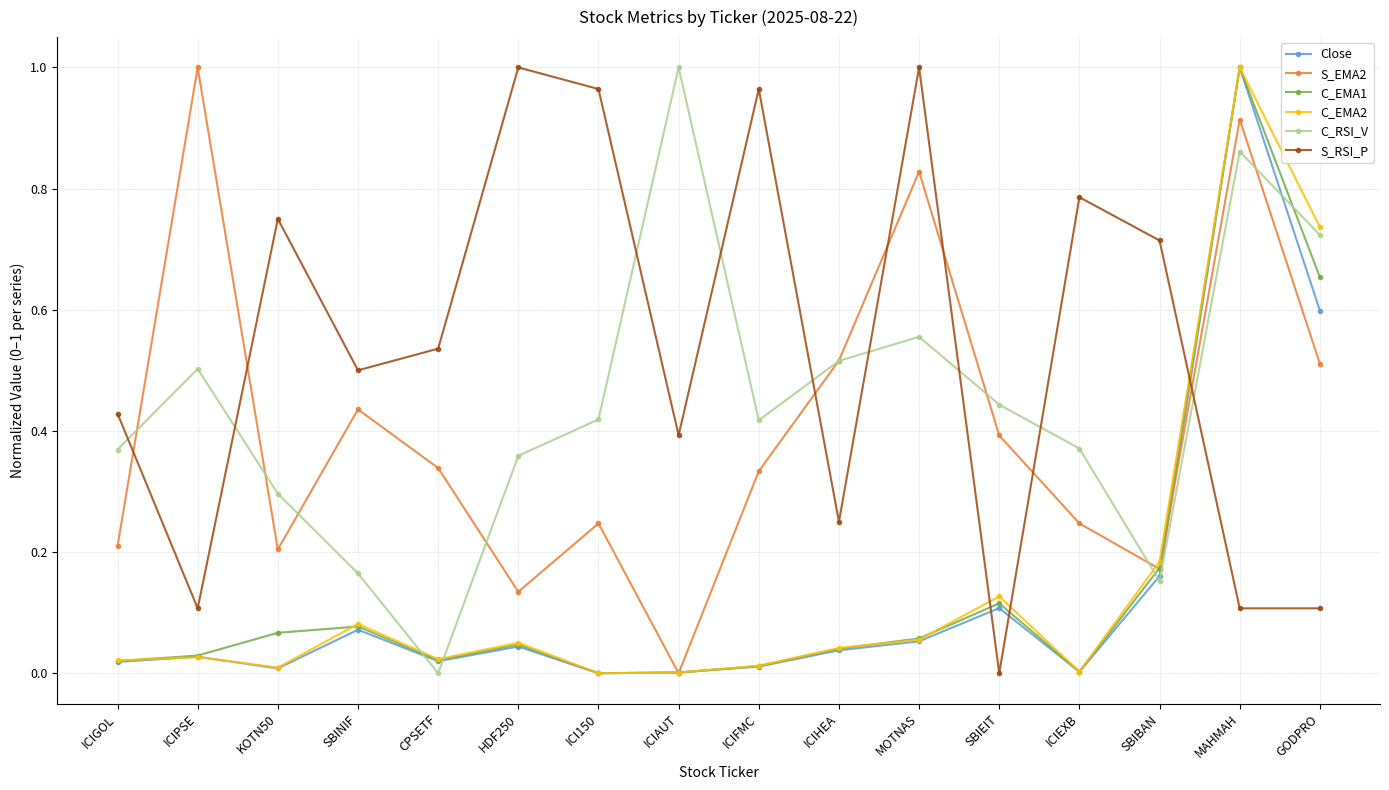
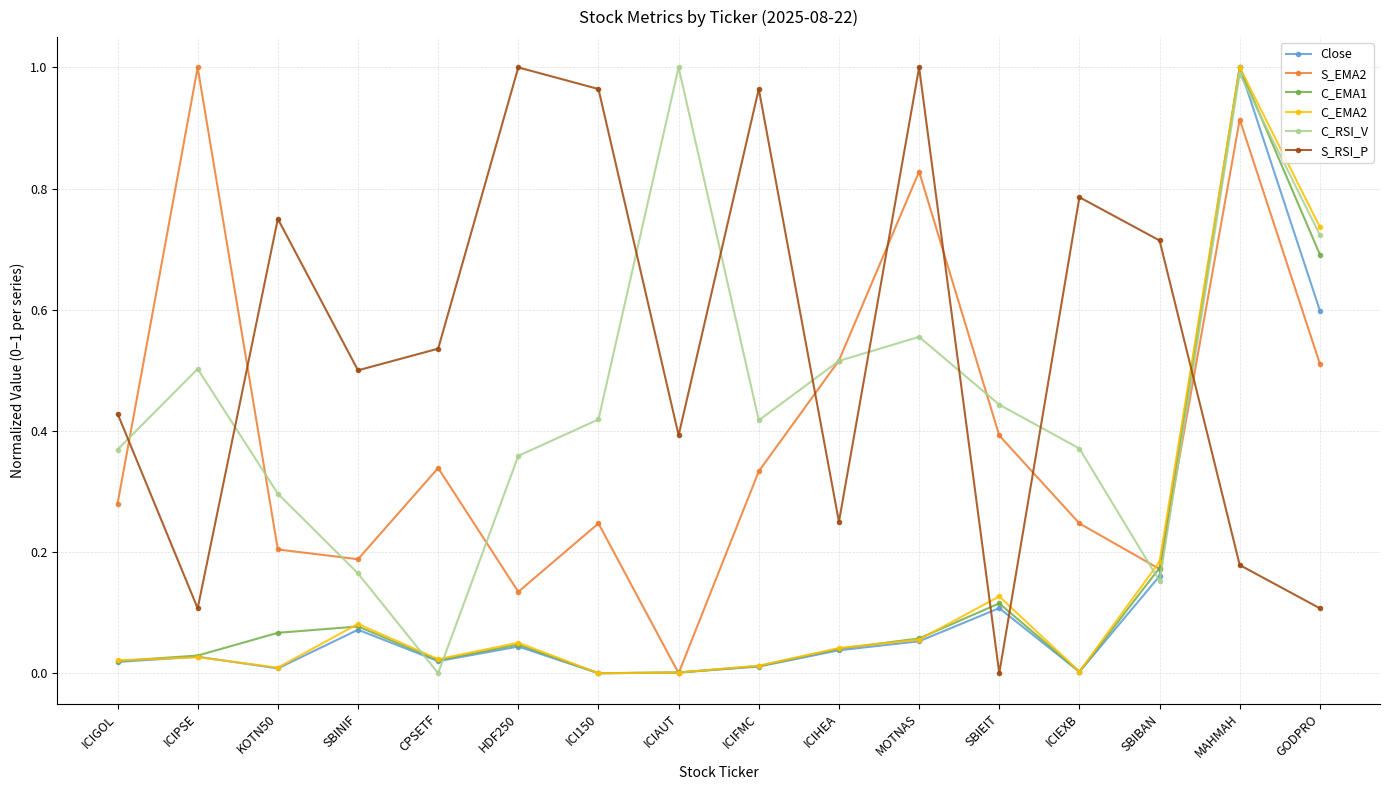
S_EMA2, ICIGOL: 0.21 -> 0.28
S_EMA2, SBINIF: 0.44 -> 0.19
C_RSI_V, MAHMAH: 0.86 -> 0.99
S_RSI_P, MAHMAH: 0.11 -> 0.18
C_EMA1, GODPRO: 0.65 -> 0.69
